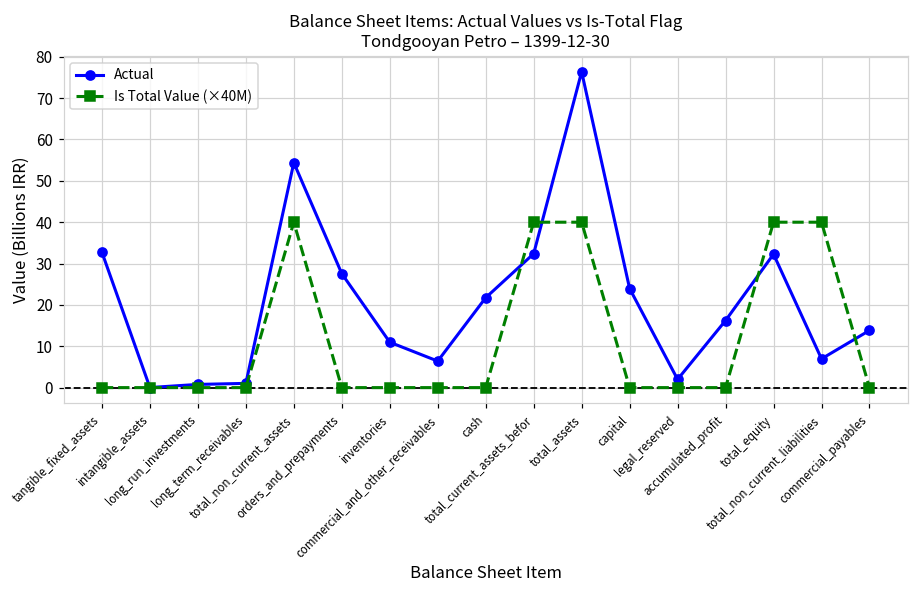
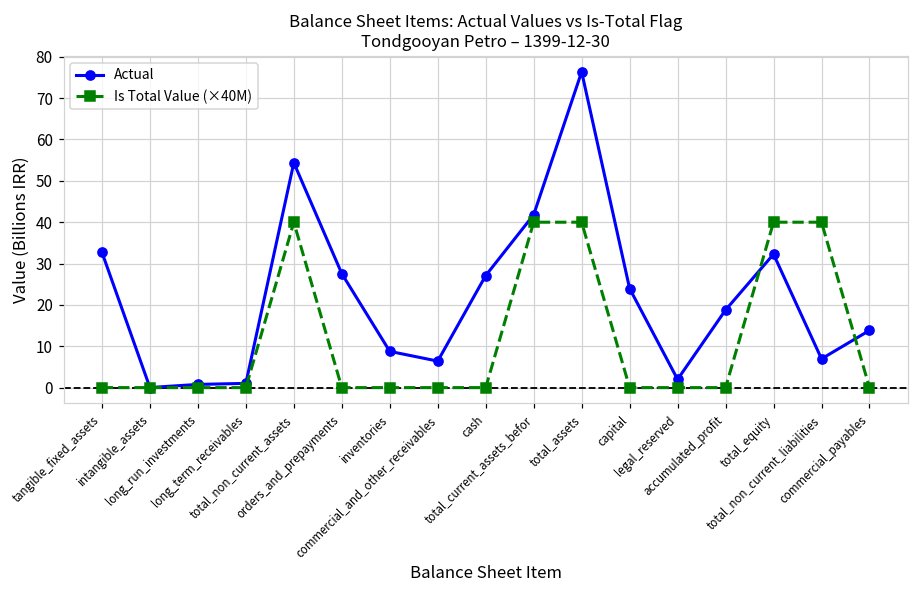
Actual, inventories: 11 -> 9
Actual, cash: 22 -> 27
Actual, total_current_assets_befor: 32 -> 42
Actual, accumulated_profit: 16 -> 19
